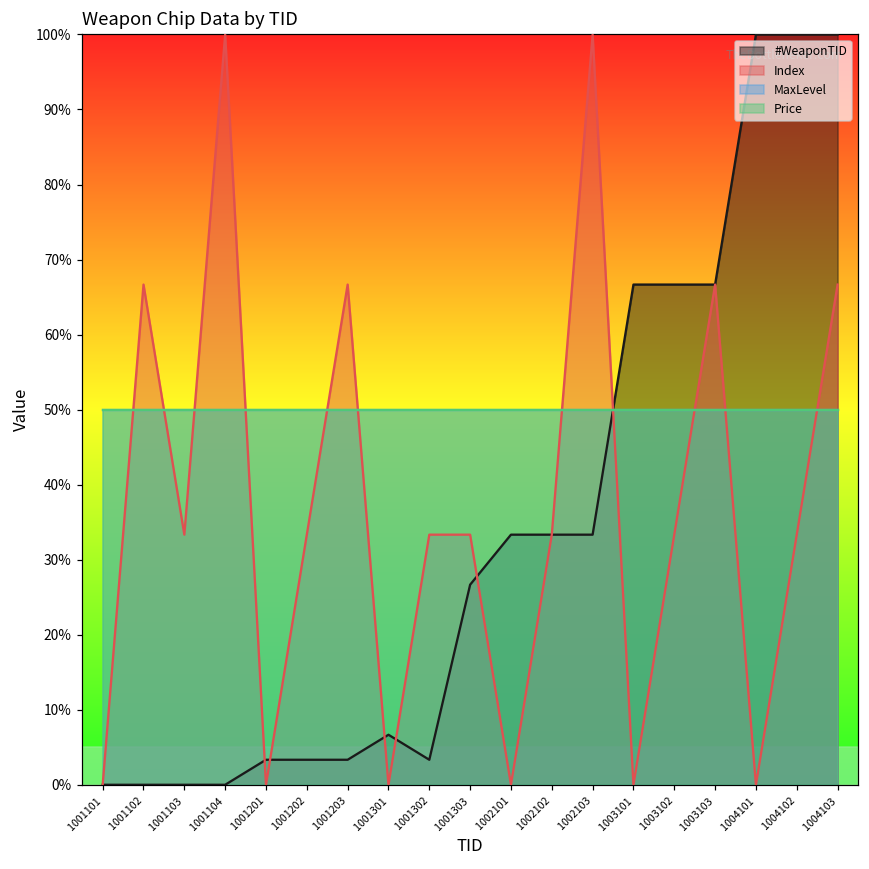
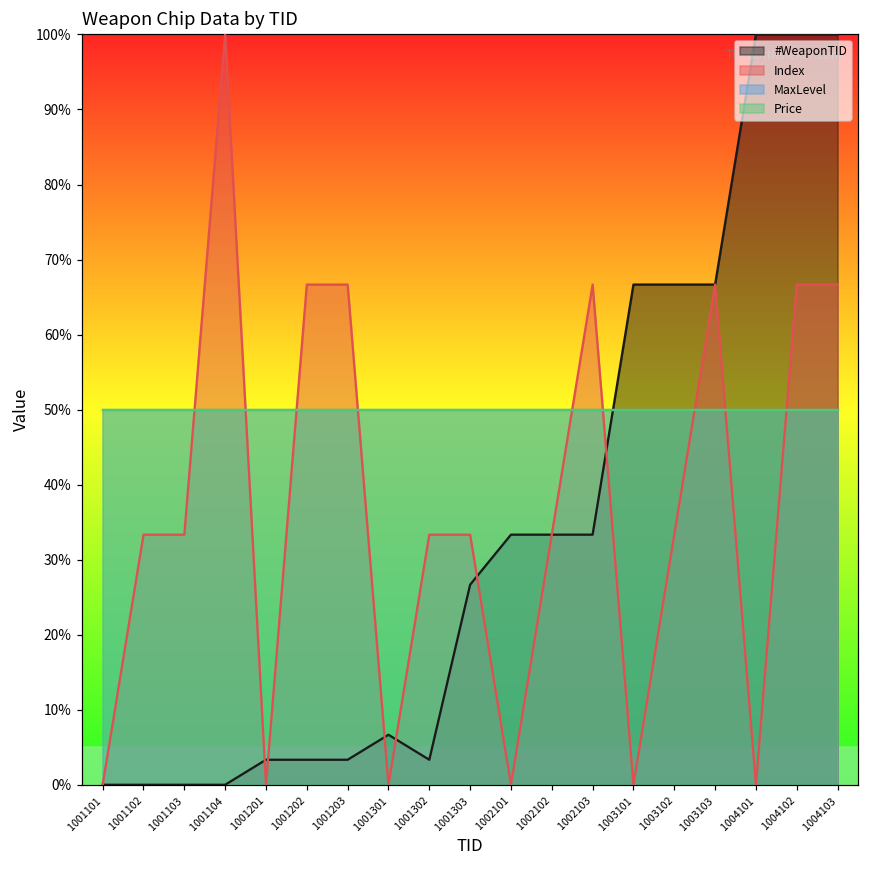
Index, 1001102: 67% -> 33%
Index, 1001202: 33% -> 67%
Index, 1002103: 100% -> 67%
Index, 1004102: 33% -> 67%
